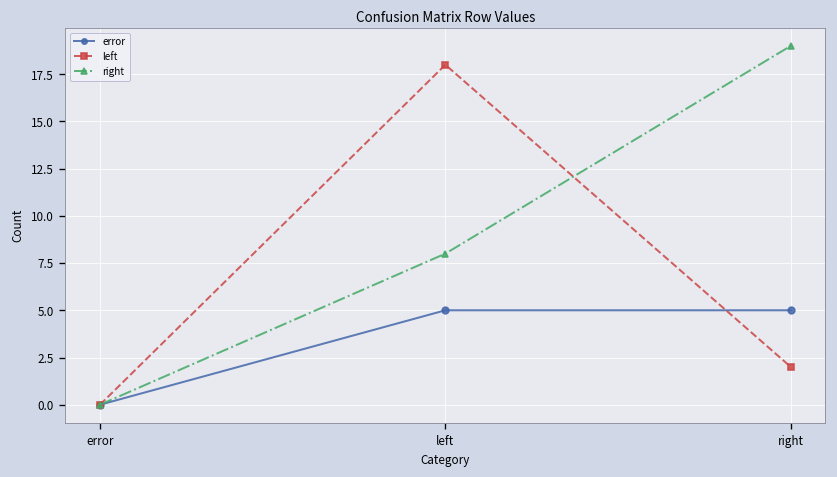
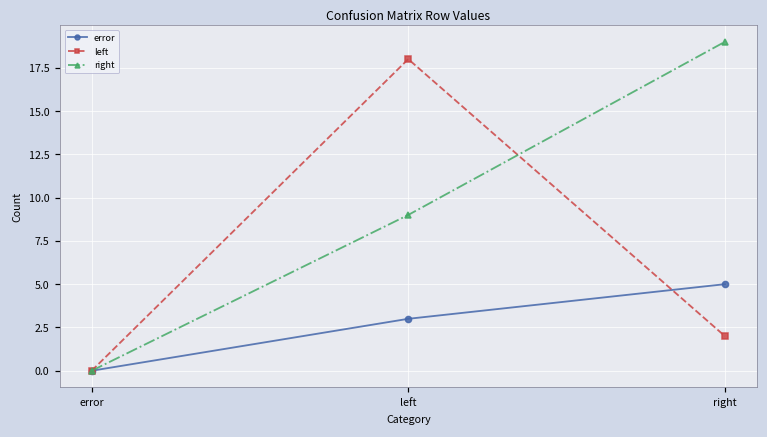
error, left: 5 -> 3
right, left: 8 -> 9
